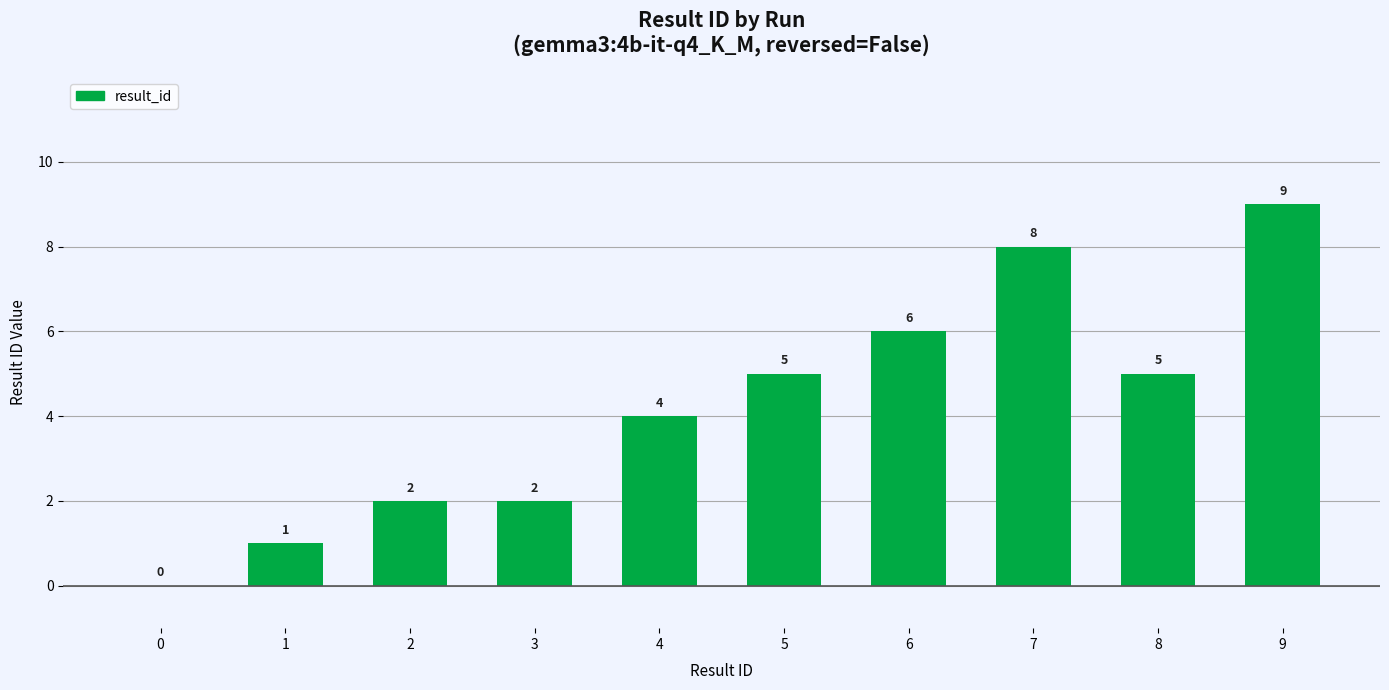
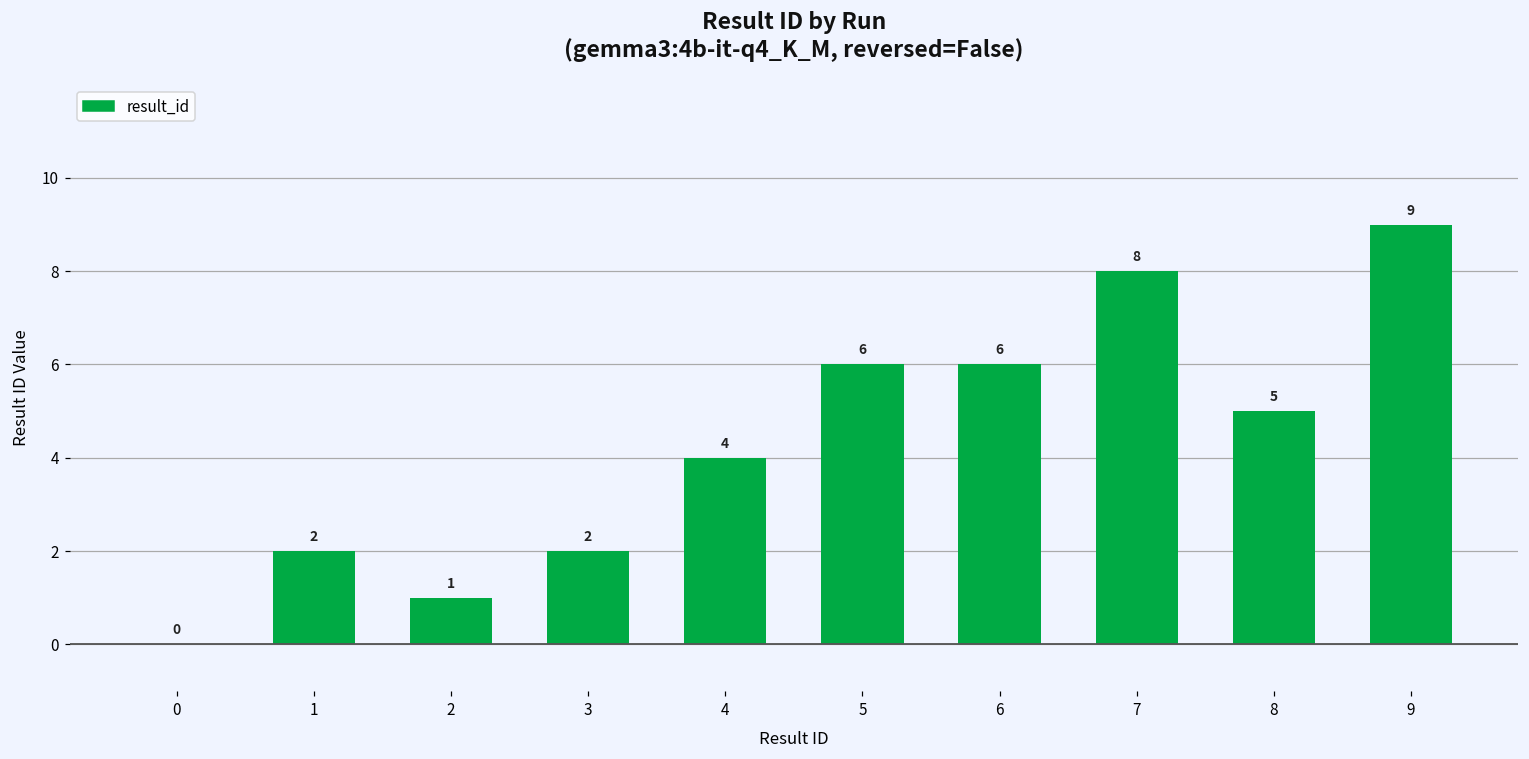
1: 1 -> 2
2: 2 -> 1
5: 5 -> 6
